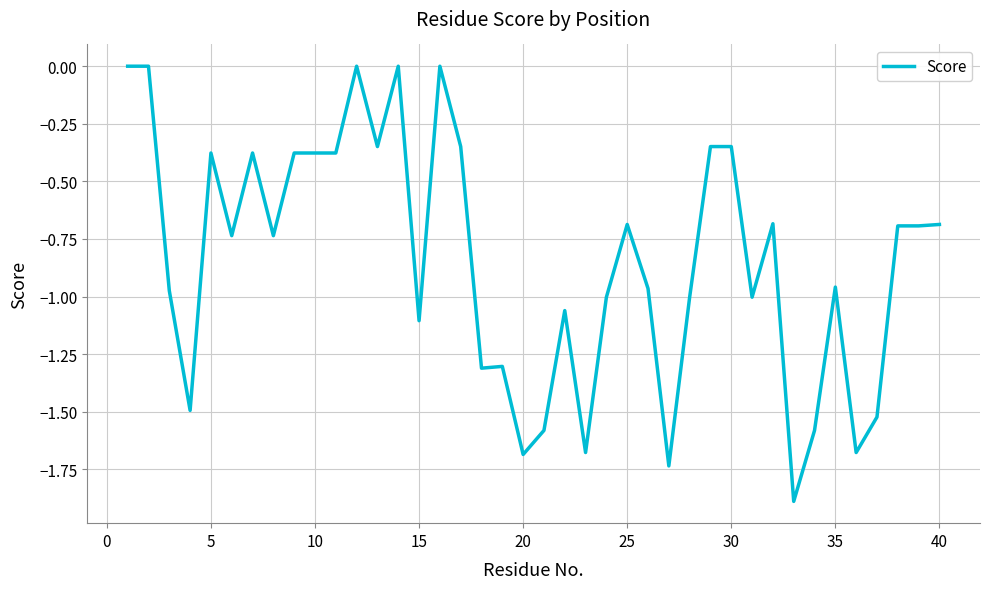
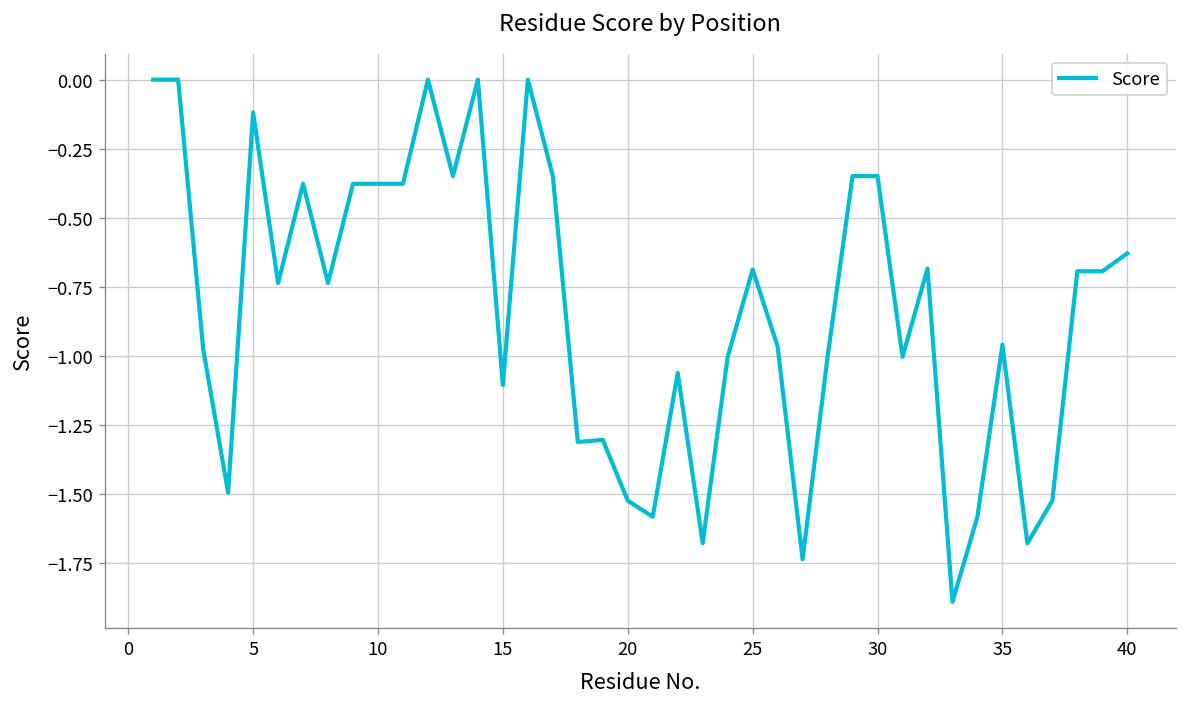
5: -0.38 -> -0.12
20: -1.69 -> -1.52
40: -0.69 -> -0.63
